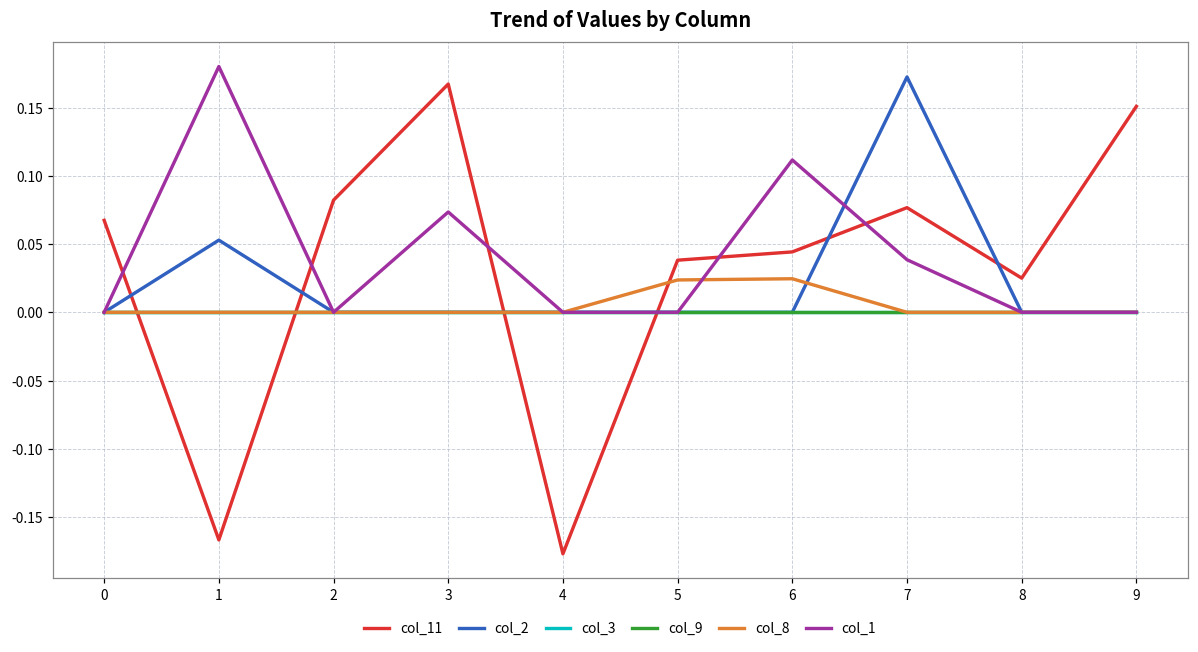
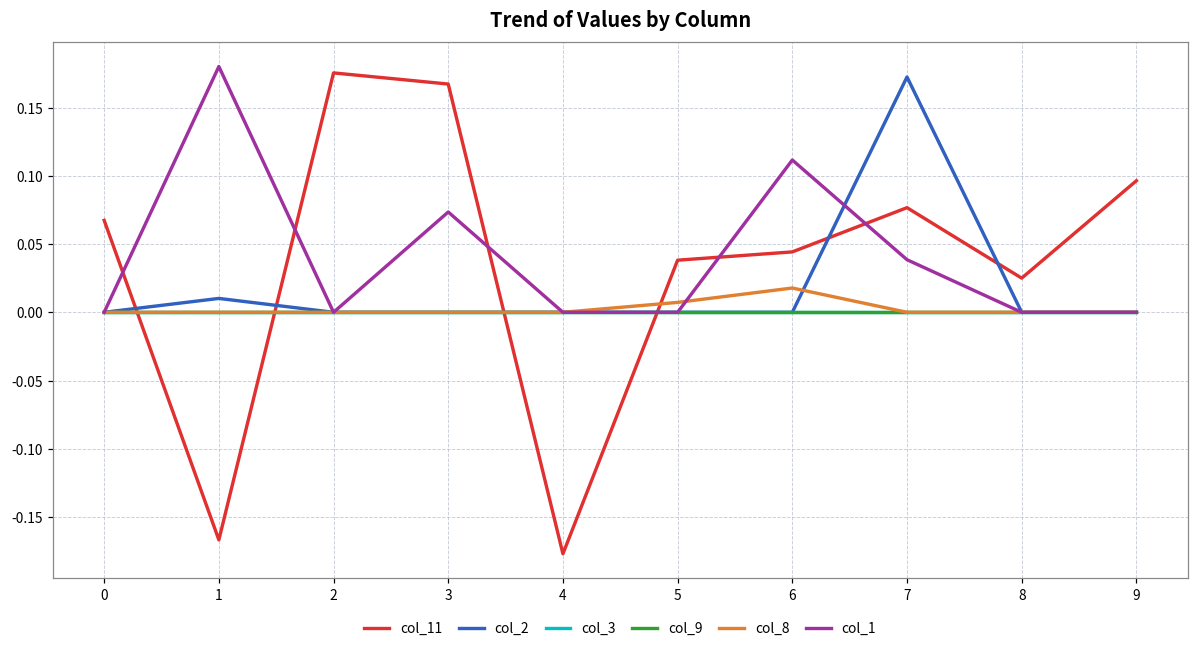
col_2, 1: 0.053 -> 0.010
col_11, 2: 0.082 -> 0.175
col_8, 5: 0.024 -> 0.007
col_8, 6: 0.025 -> 0.018
col_11, 9: 0.151 -> 0.096
